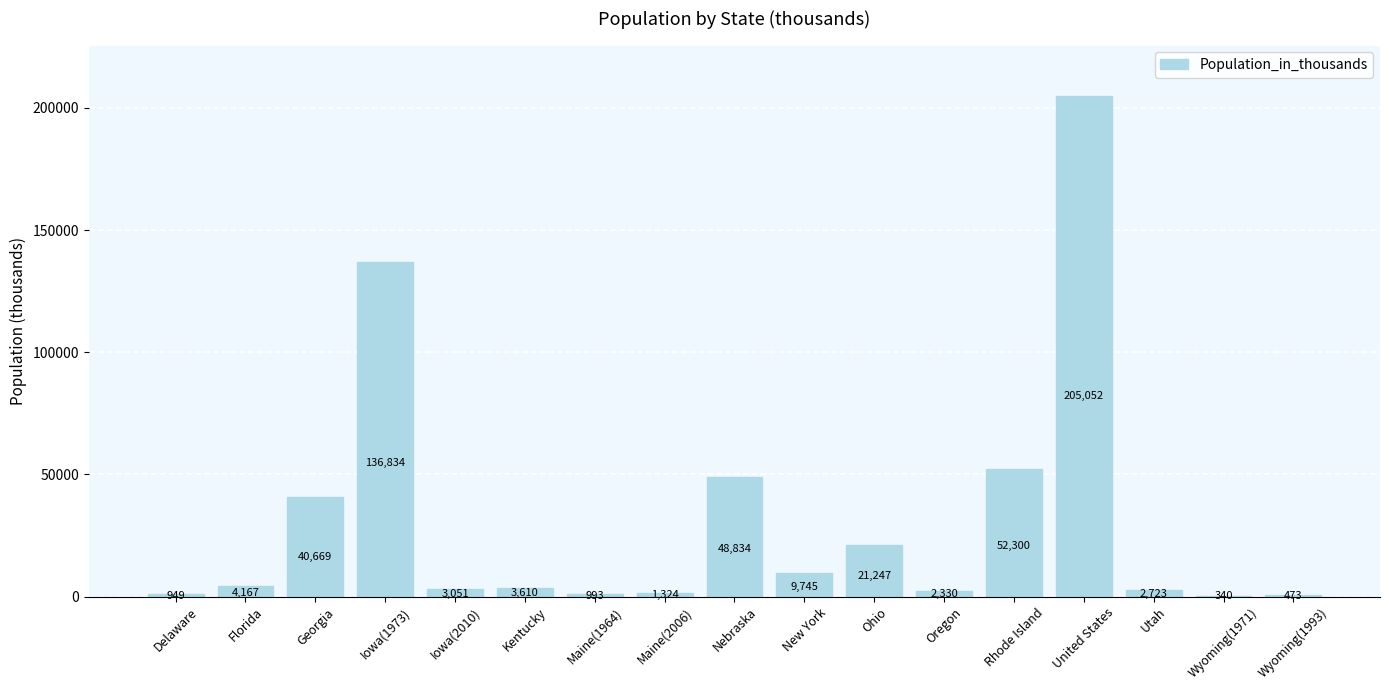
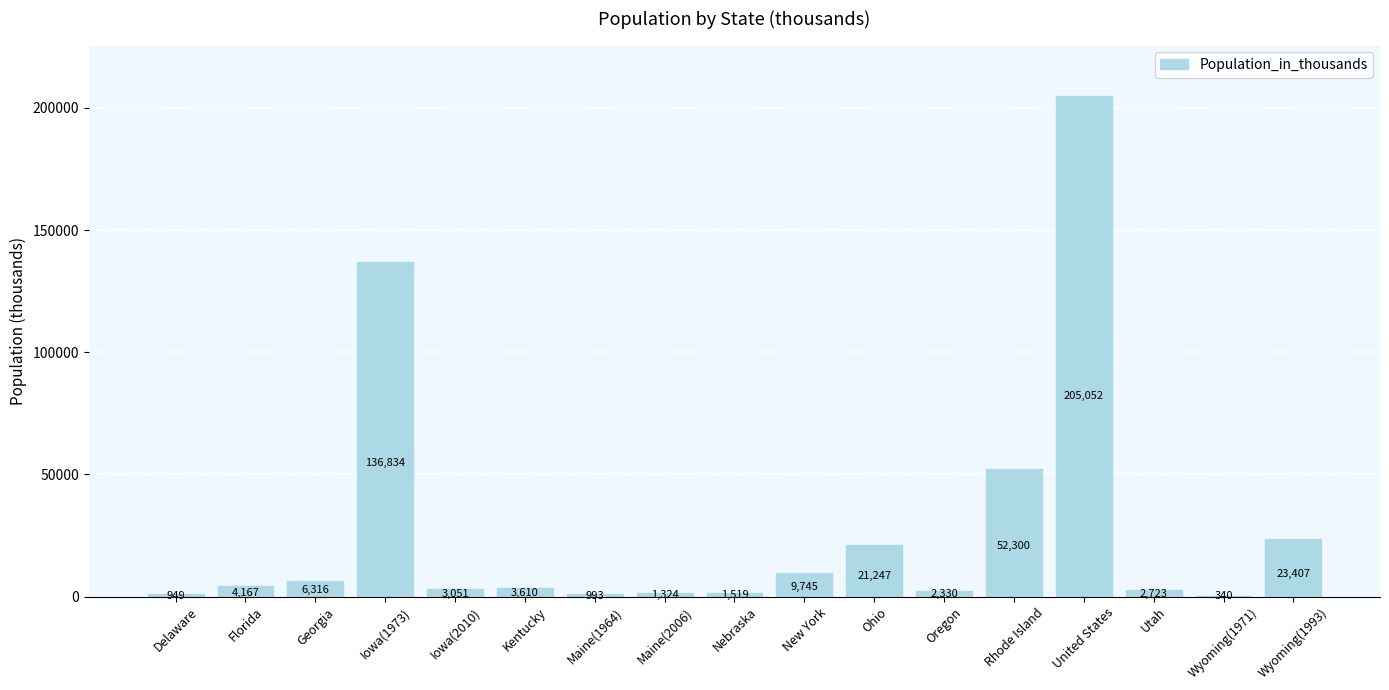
Georgia: 40,669 -> 6,316
Nebraska: 48,834 -> 1,519
Wyoming(1993): 473 -> 23,407
